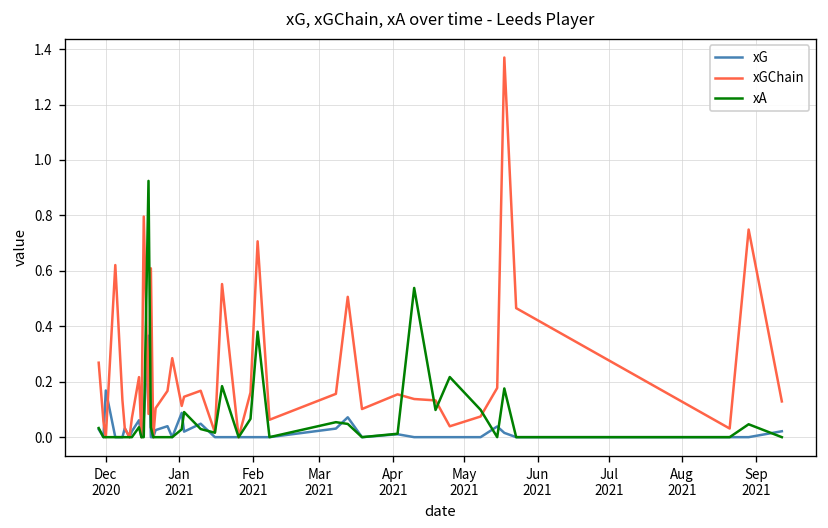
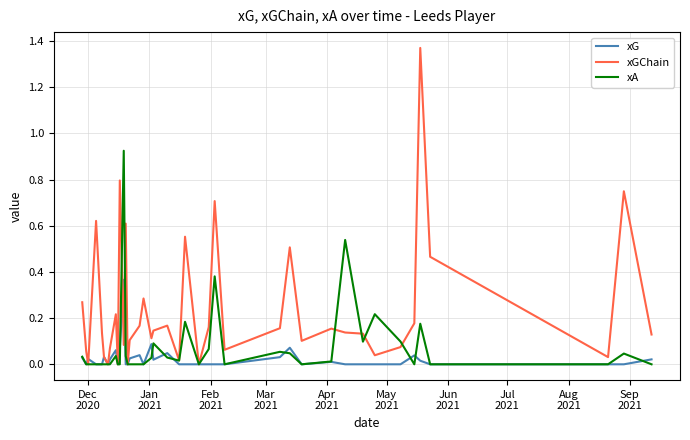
xG, Dec 2020: 0.17 -> 0.02
